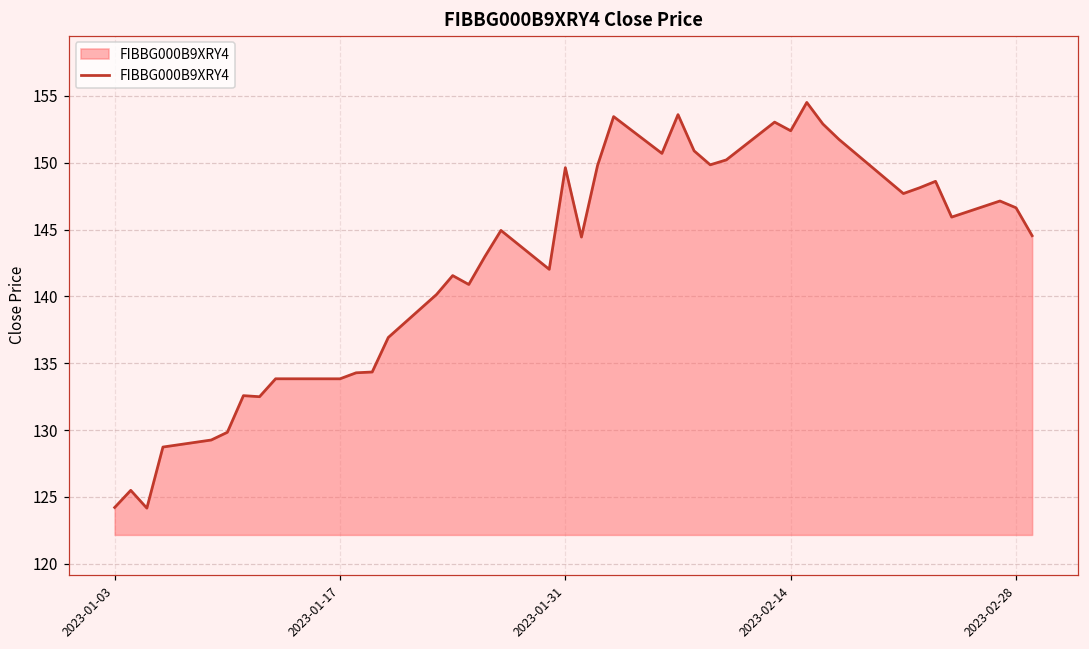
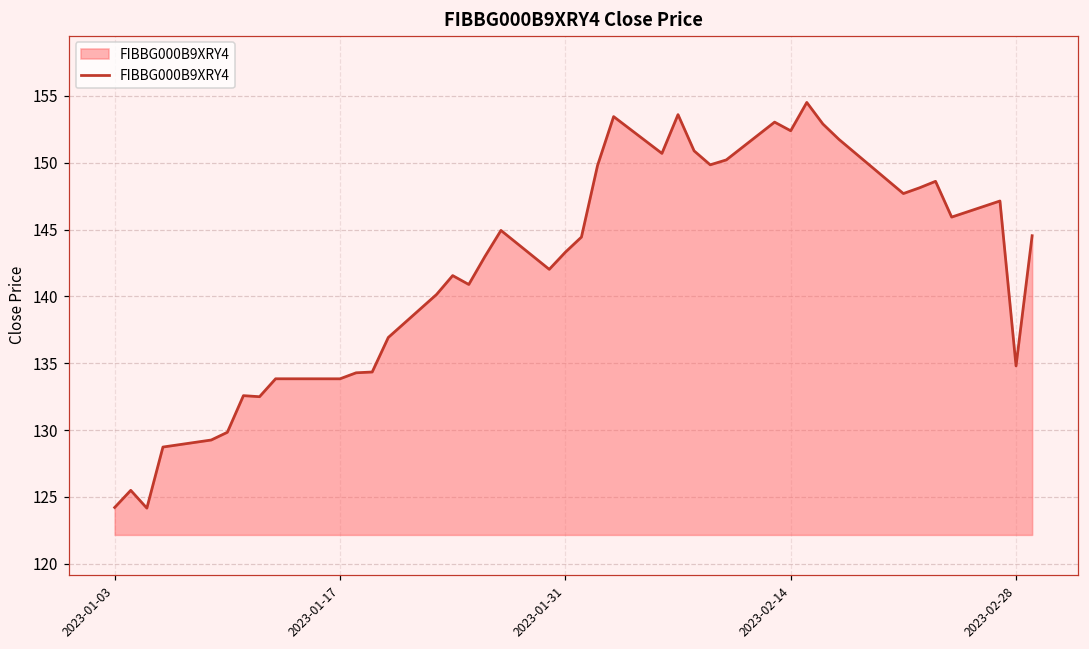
2023-01-31: 149.6 -> 143.3
2023-02-28: 146.6 -> 134.8
